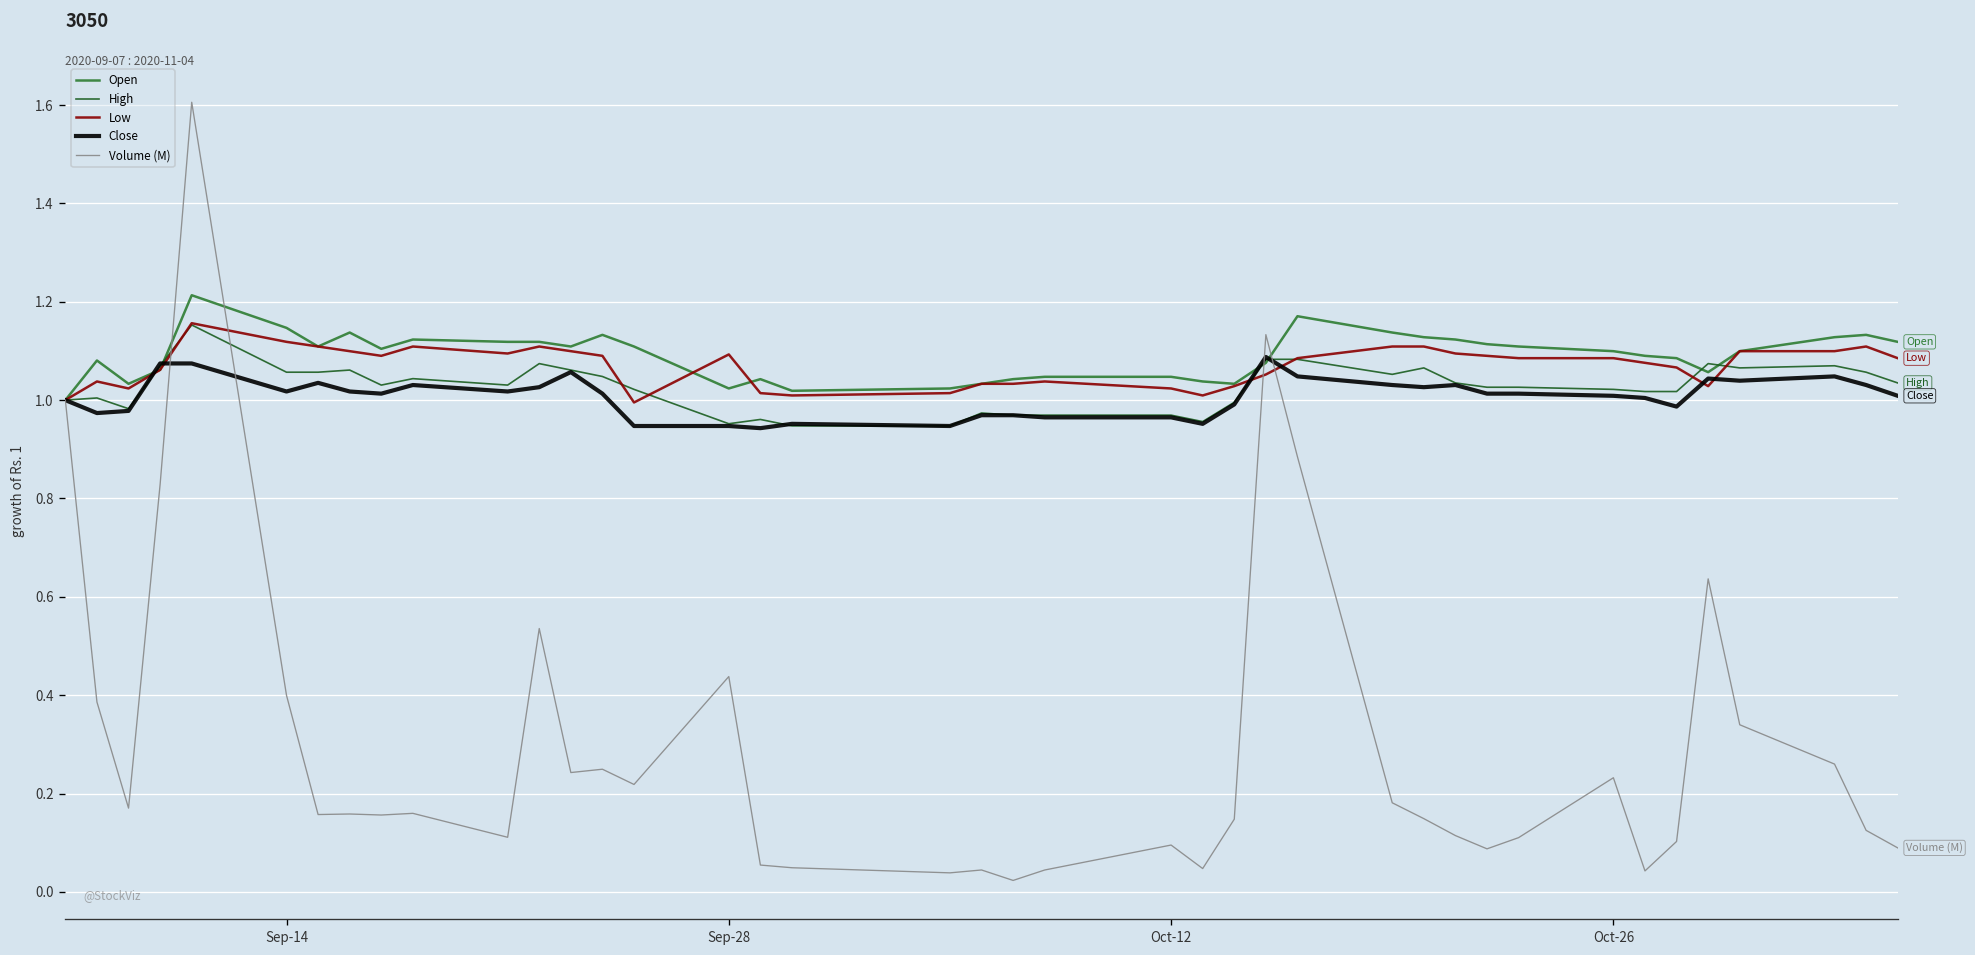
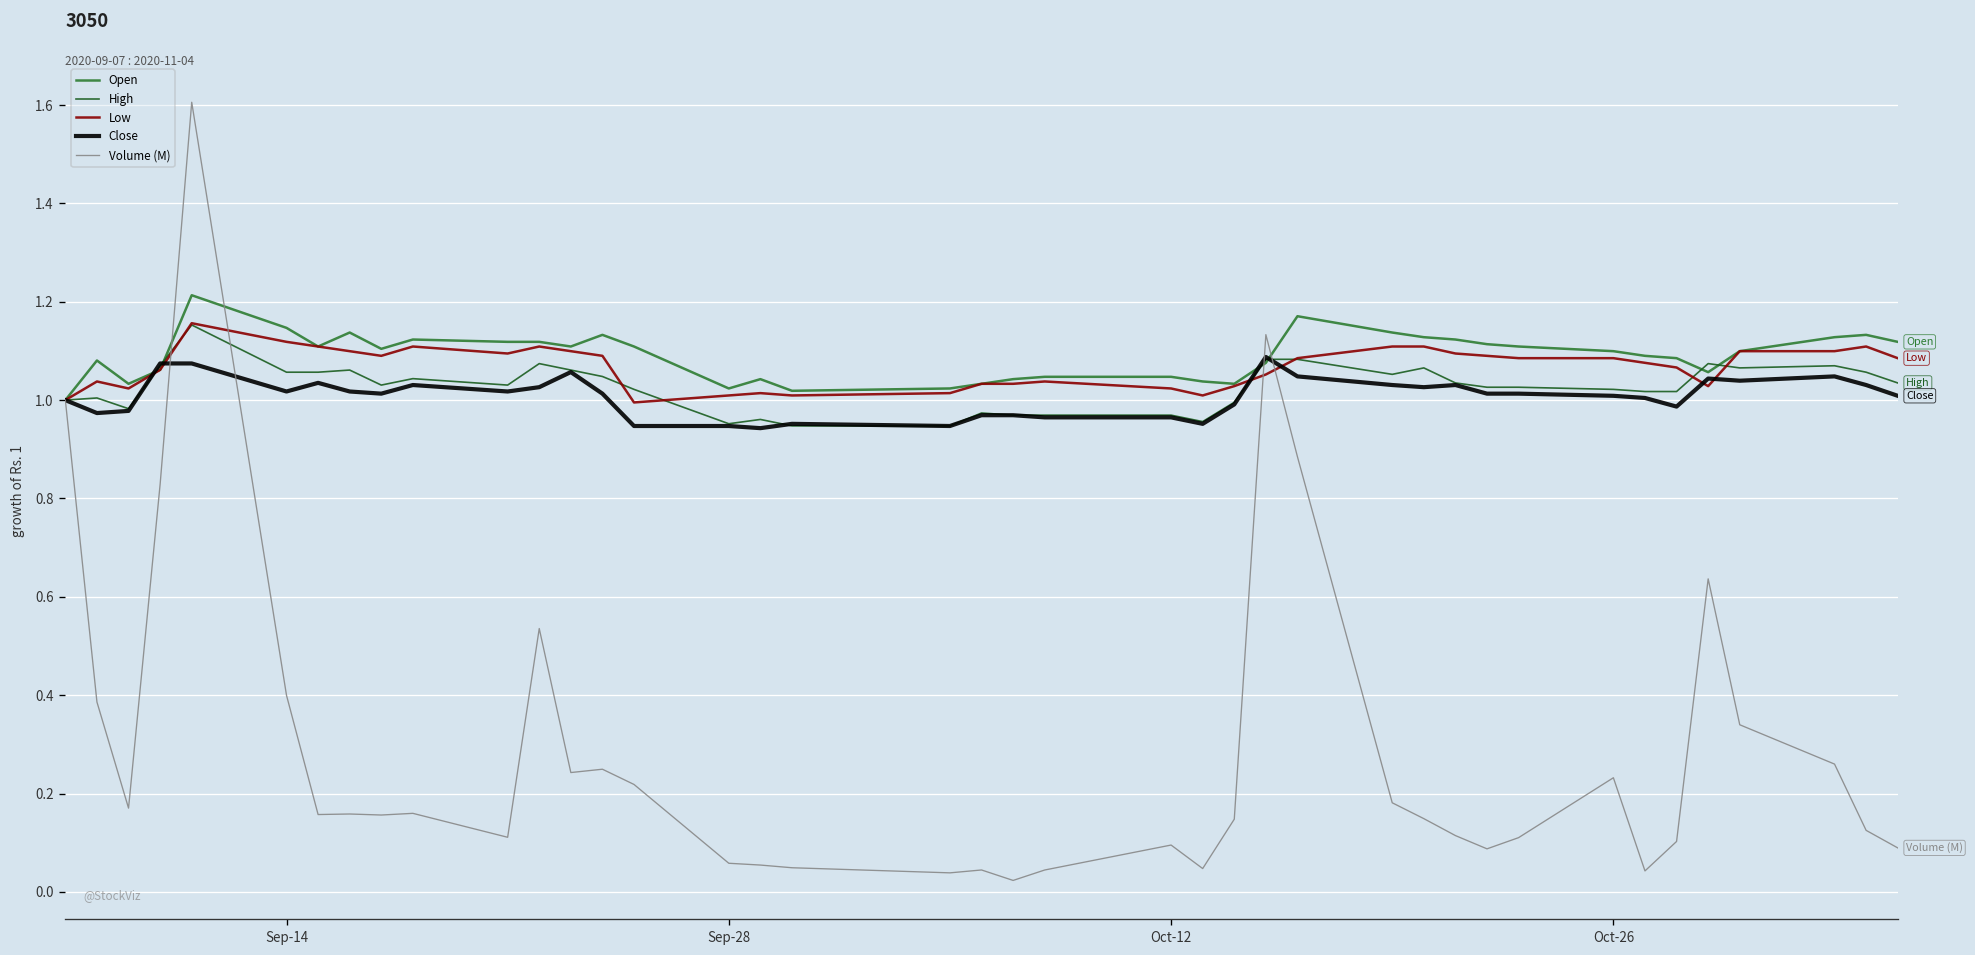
Low, Sep-28: 1.09 -> 1.01
Volume (M), Sep-28: 0.44 -> 0.06
